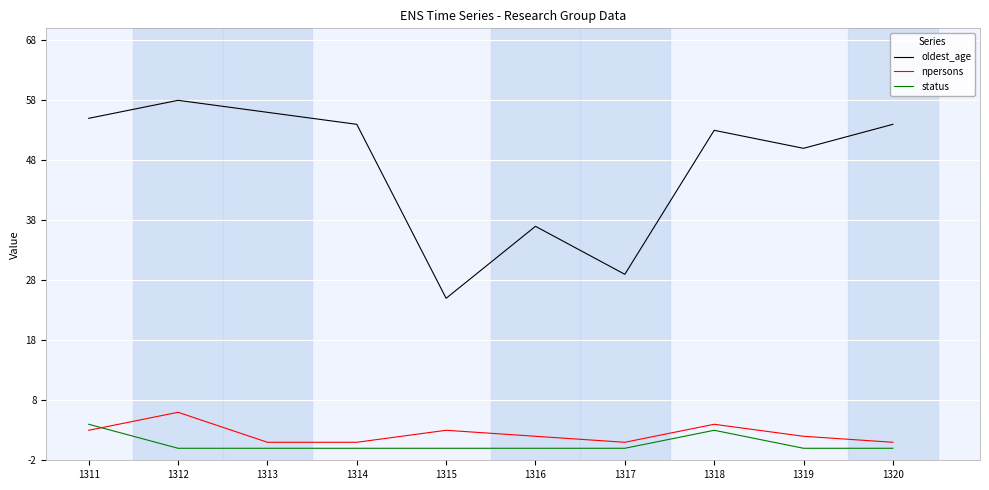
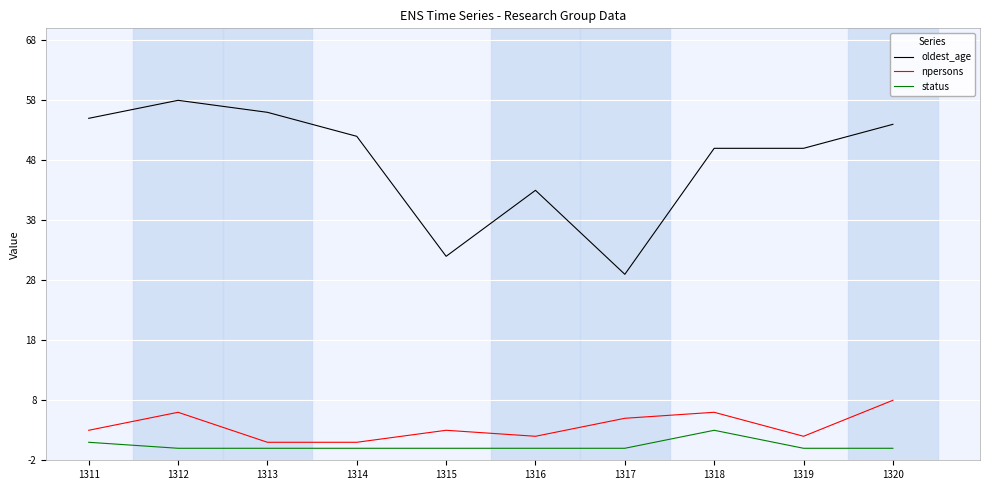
status, 1311: 4 -> 1
oldest_age, 1314: 54 -> 52
oldest_age, 1315: 25 -> 32
oldest_age, 1316: 37 -> 43
npersons, 1317: 1 -> 5
oldest_age, 1318: 53 -> 50
npersons, 1318: 4 -> 6
npersons, 1320: 1 -> 8
